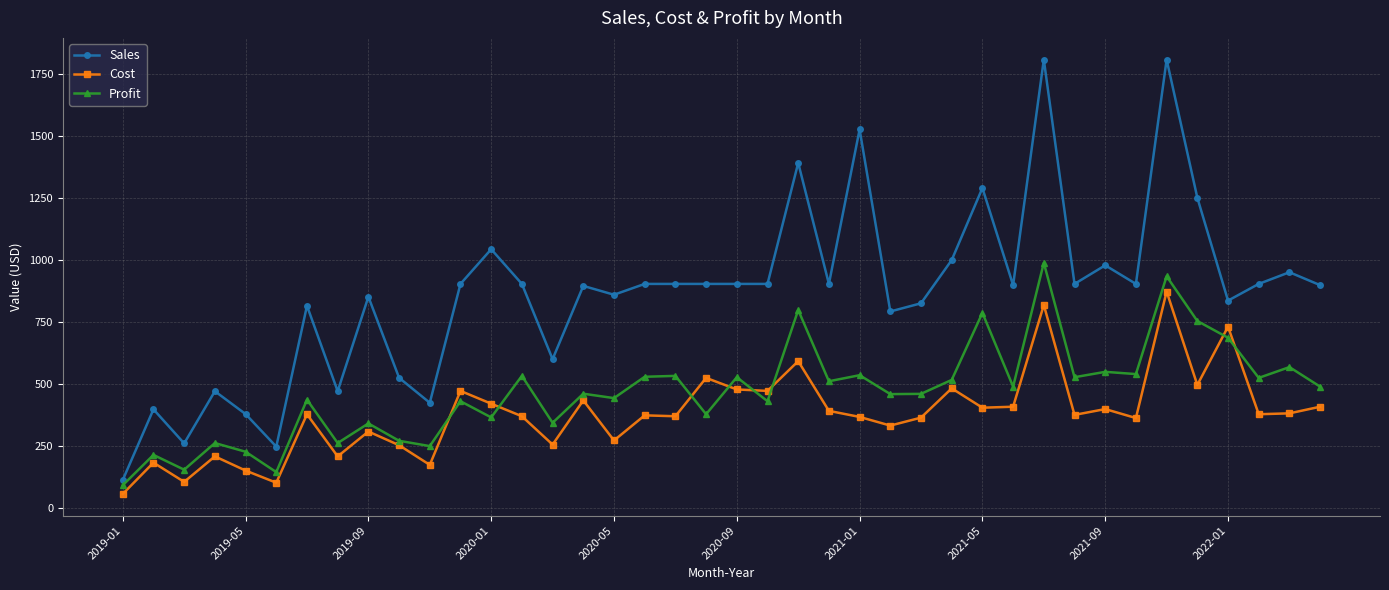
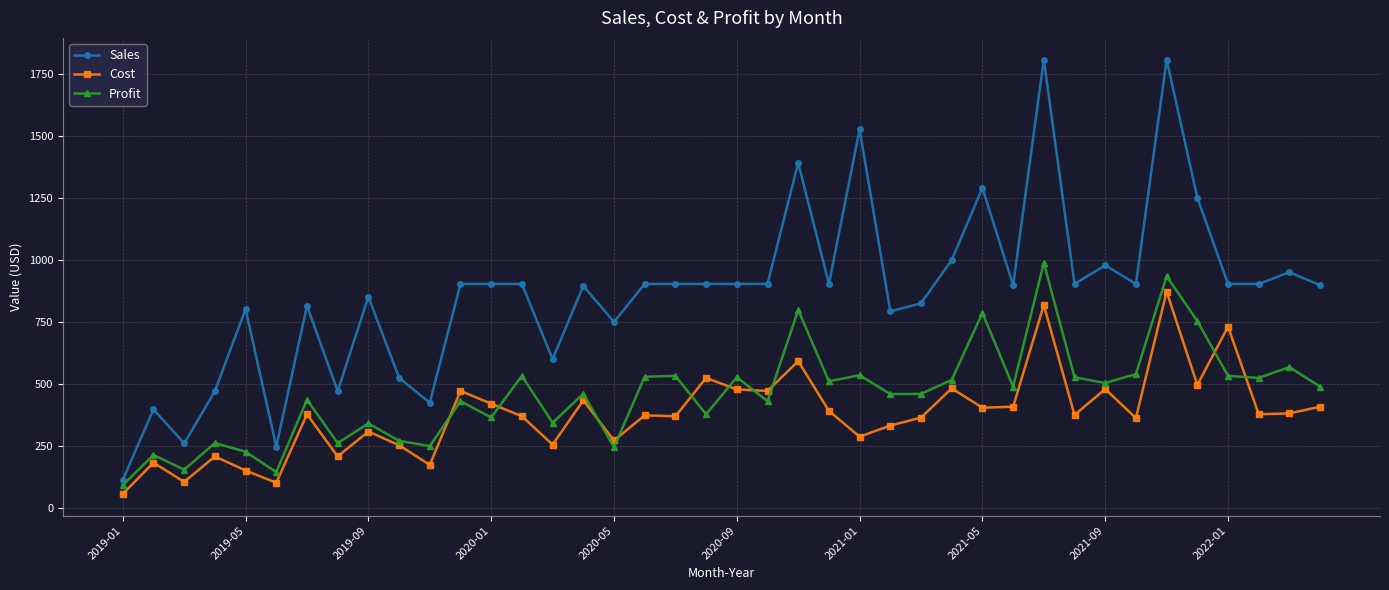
Sales, 2019-05: 380 -> 800
Sales, 2020-01: 1040 -> 900
Sales, 2020-05: 860 -> 750
Profit, 2020-05: 440 -> 250
Cost, 2021-01: 370 -> 290
Cost, 2021-09: 400 -> 480
Profit, 2021-09: 550 -> 500
Sales, 2022-01: 840 -> 900
Profit, 2022-01: 690 -> 530
